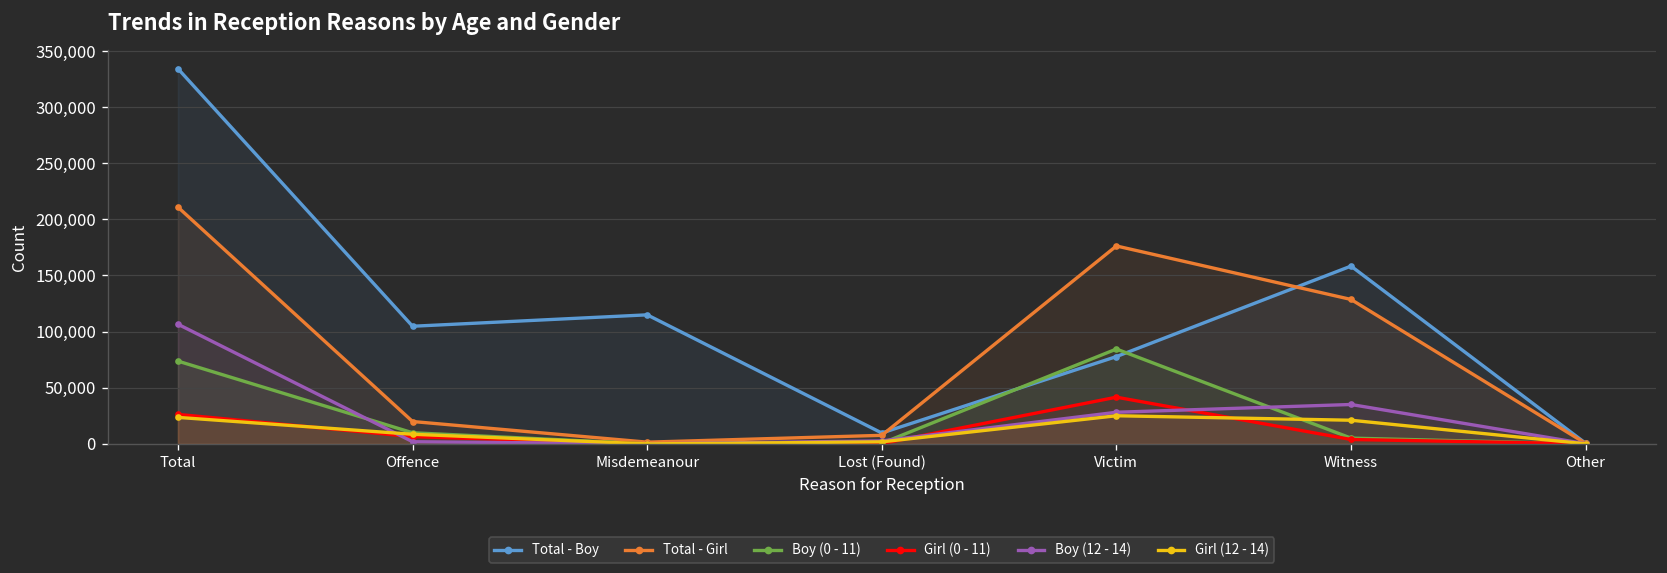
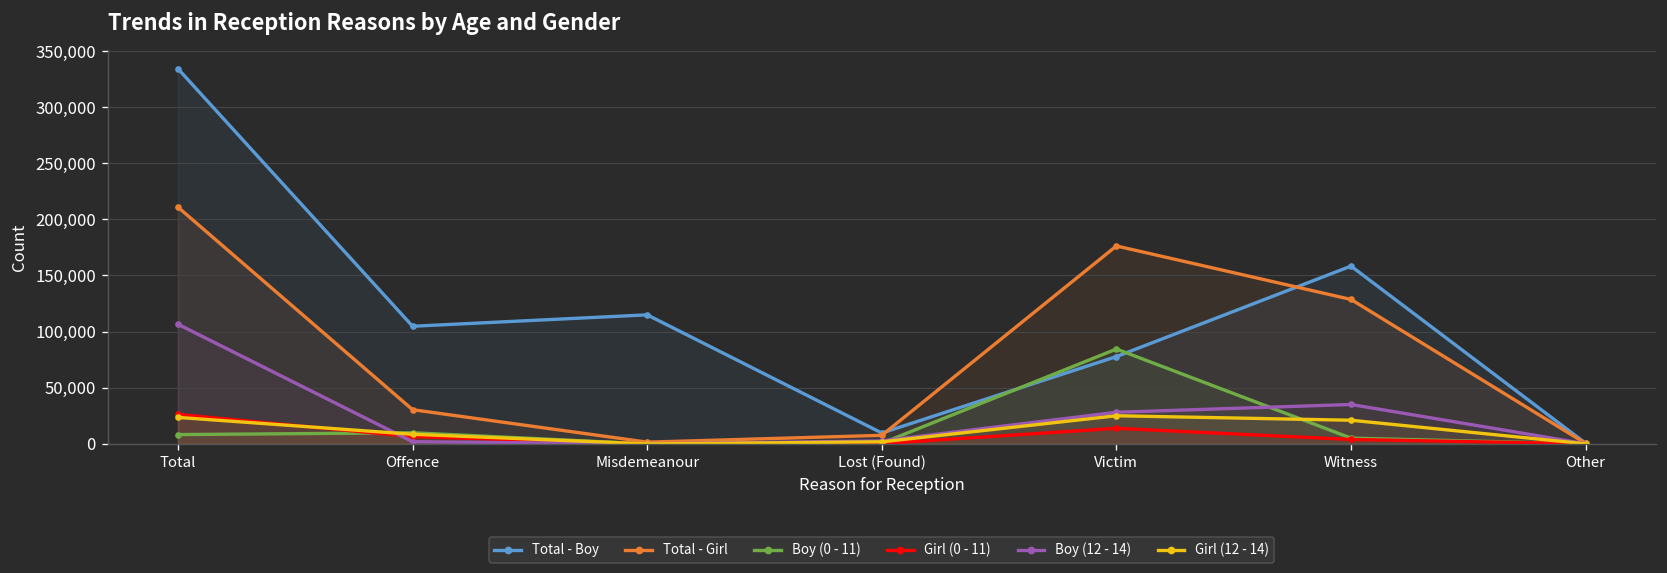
Boy (0 - 11), Total: 70,000 -> 10,000
Total - Girl, Offence: 20,000 -> 30,000
Girl (0 - 11), Victim: 40,000 -> 10,000
